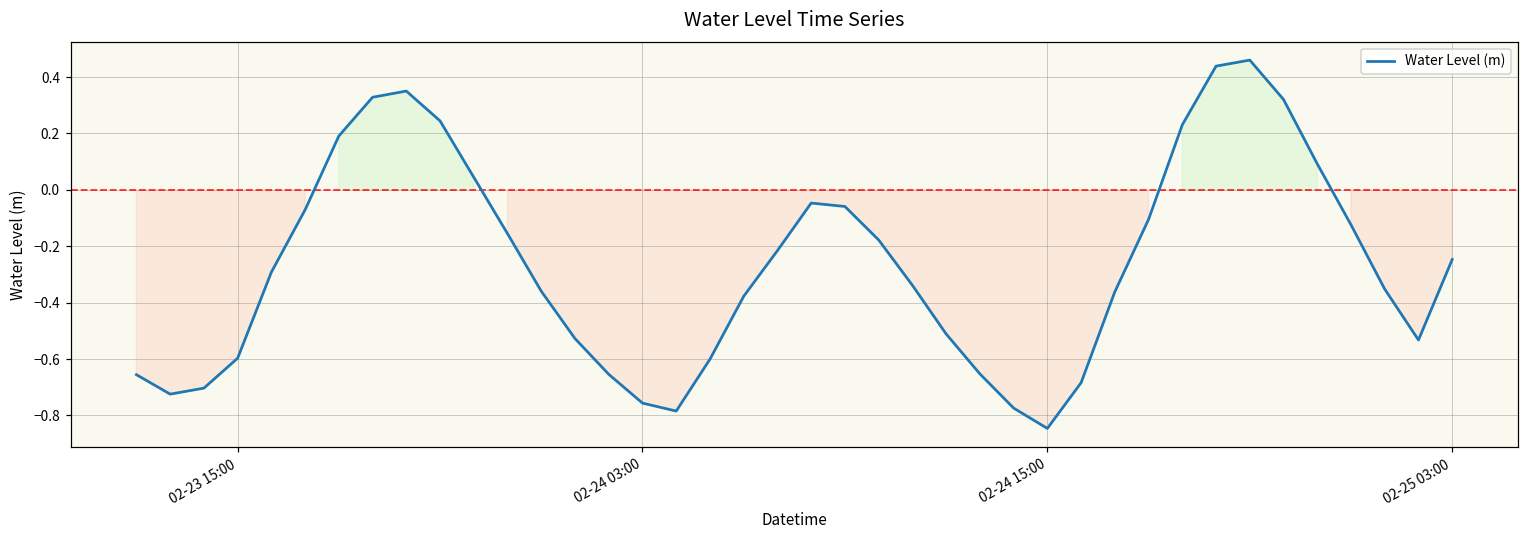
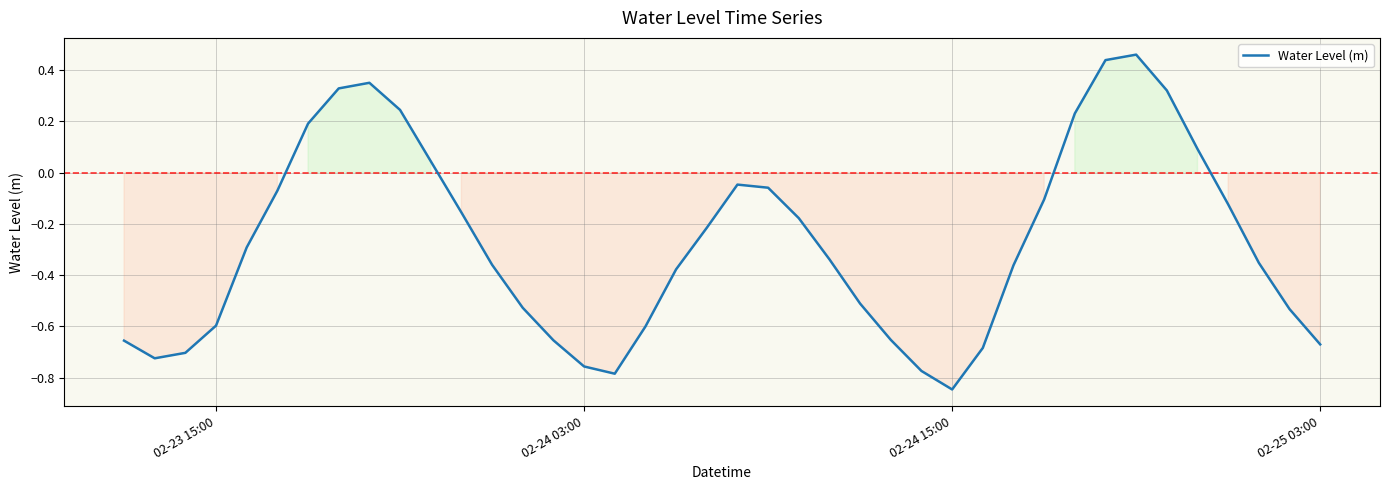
02-25 03:00: -0.25 -> -0.67
